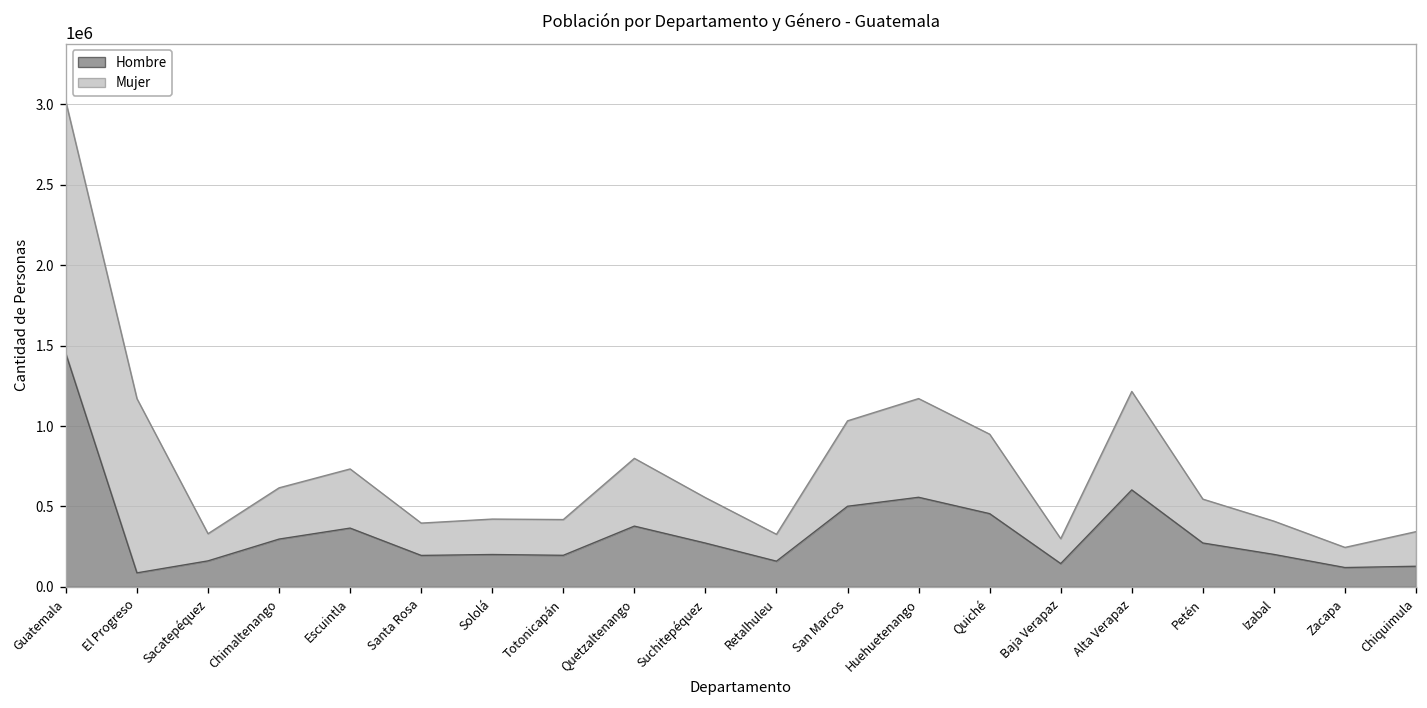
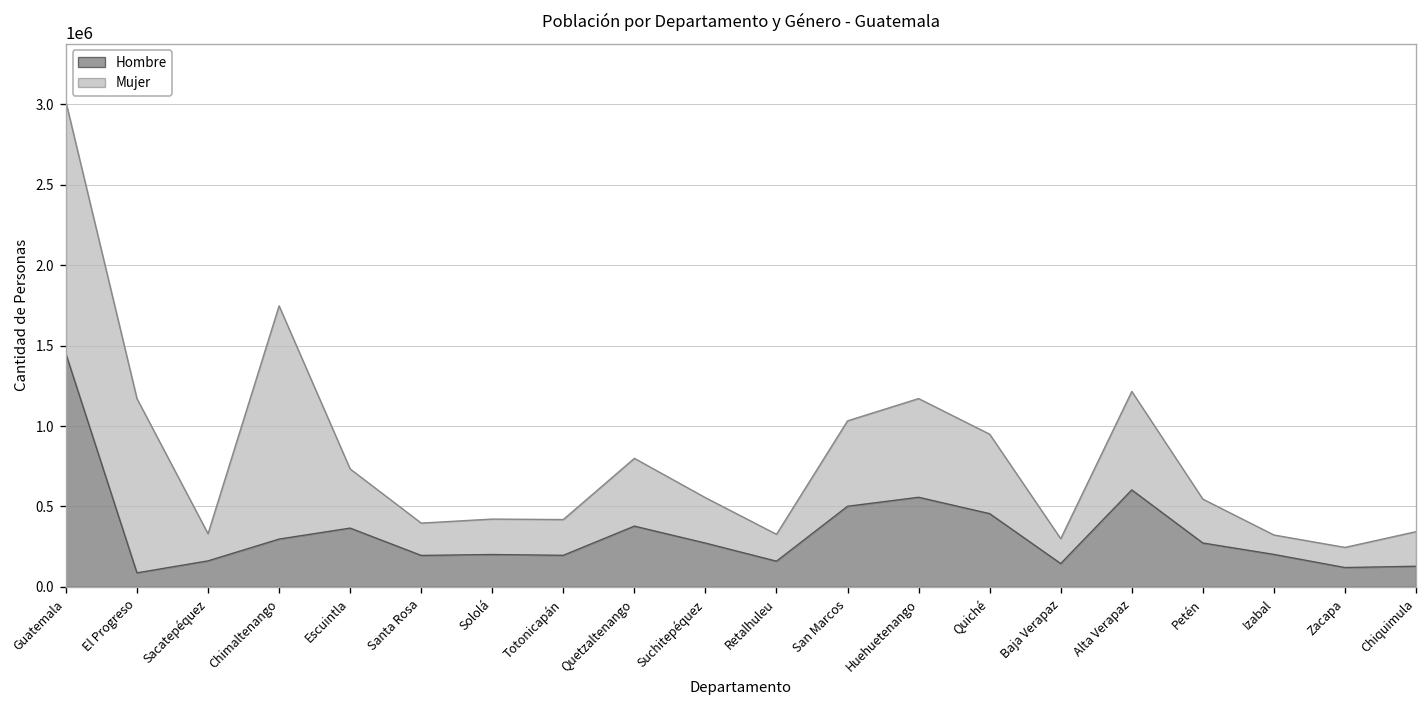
Mujer, Chimaltenango: 320000 -> 1450000
Mujer, Izabal: 210000 -> 120000
